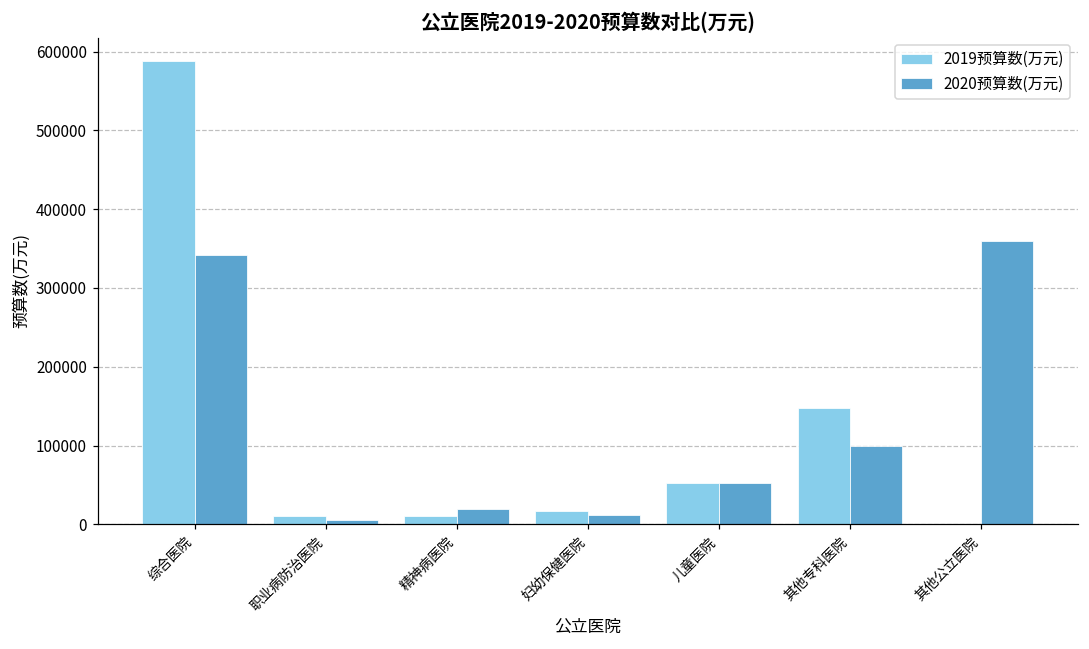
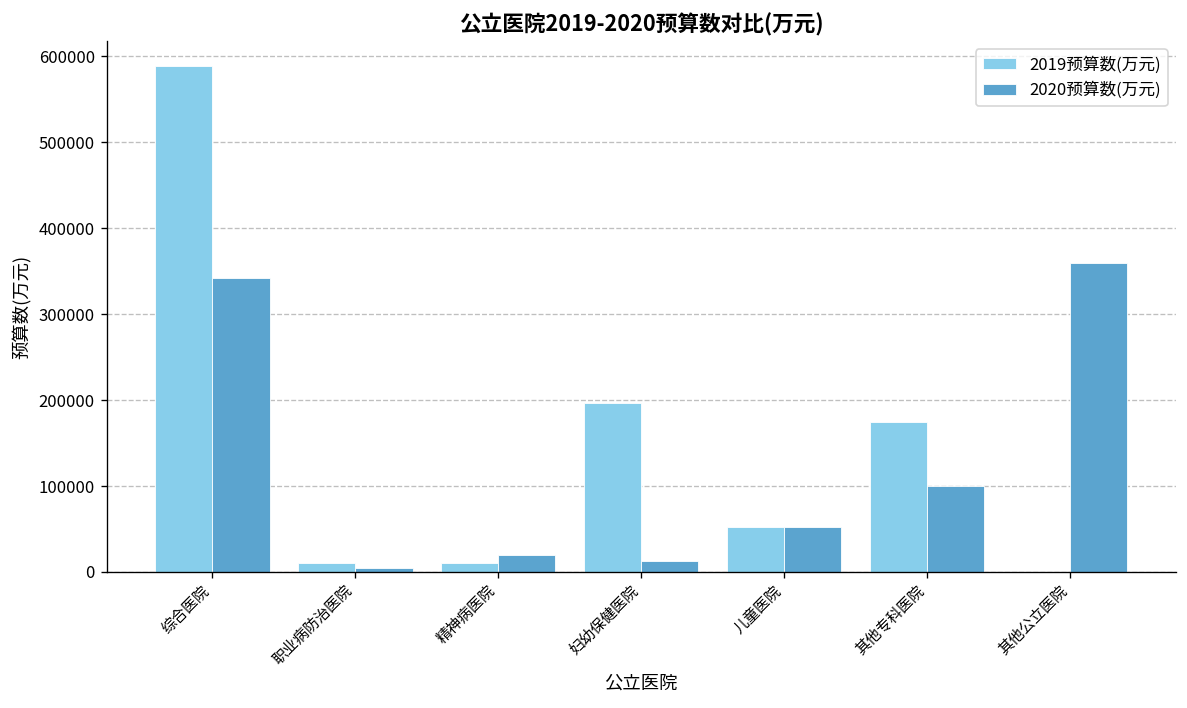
2019预算数(万元), 妇幼保健医院: 20000 -> 200000
2019预算数(万元), 其他专科医院: 150000 -> 170000
